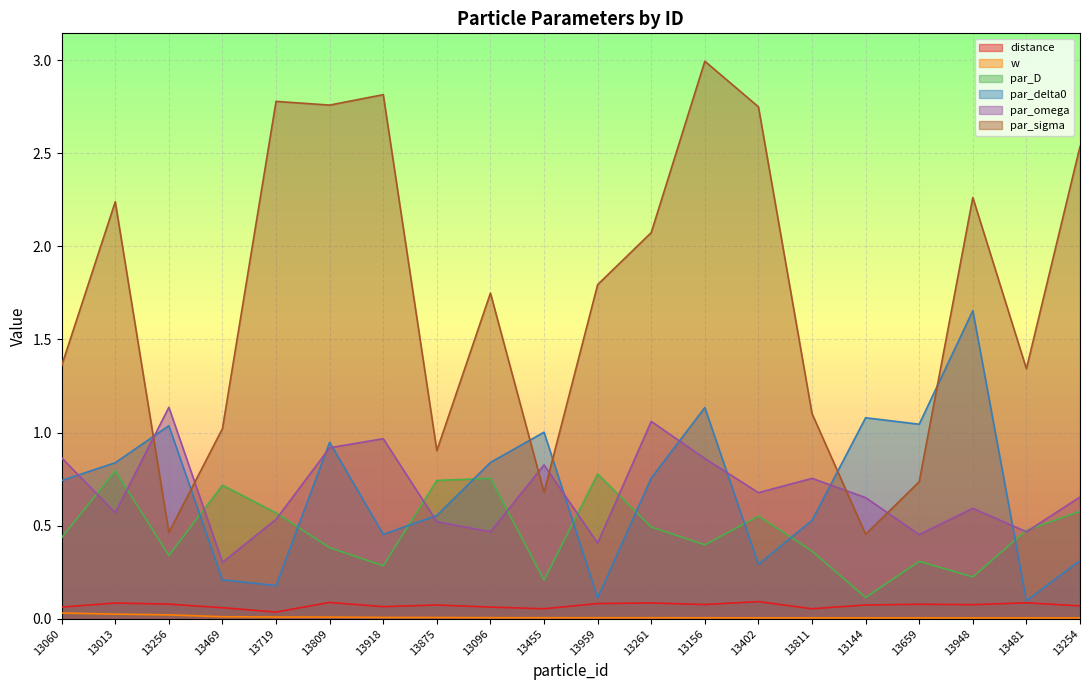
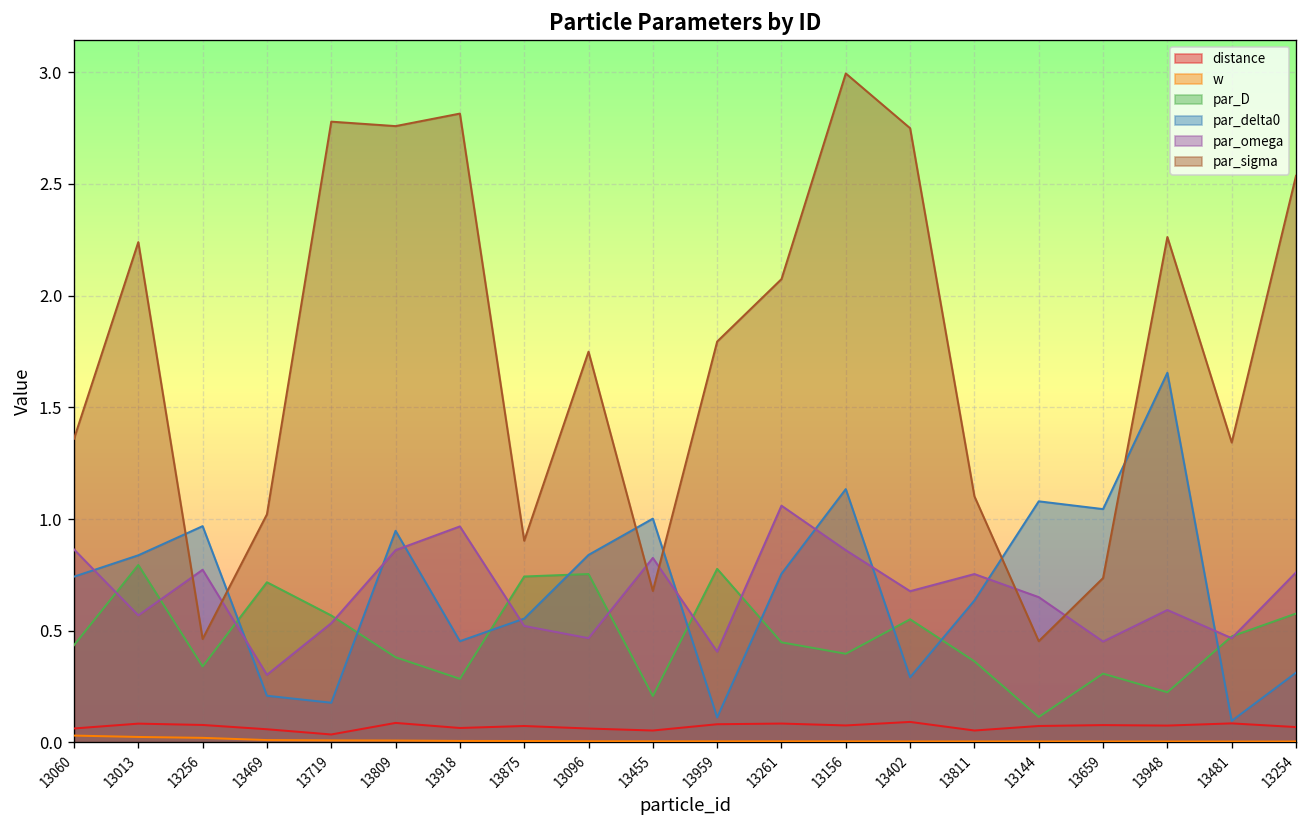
par_delta0, 13256: 1.04 -> 0.97
par_omega, 13256: 1.14 -> 0.77
par_omega, 13809: 0.92 -> 0.86
par_D, 13261: 0.49 -> 0.45
par_delta0, 13811: 0.53 -> 0.64
par_omega, 13254: 0.65 -> 0.76
